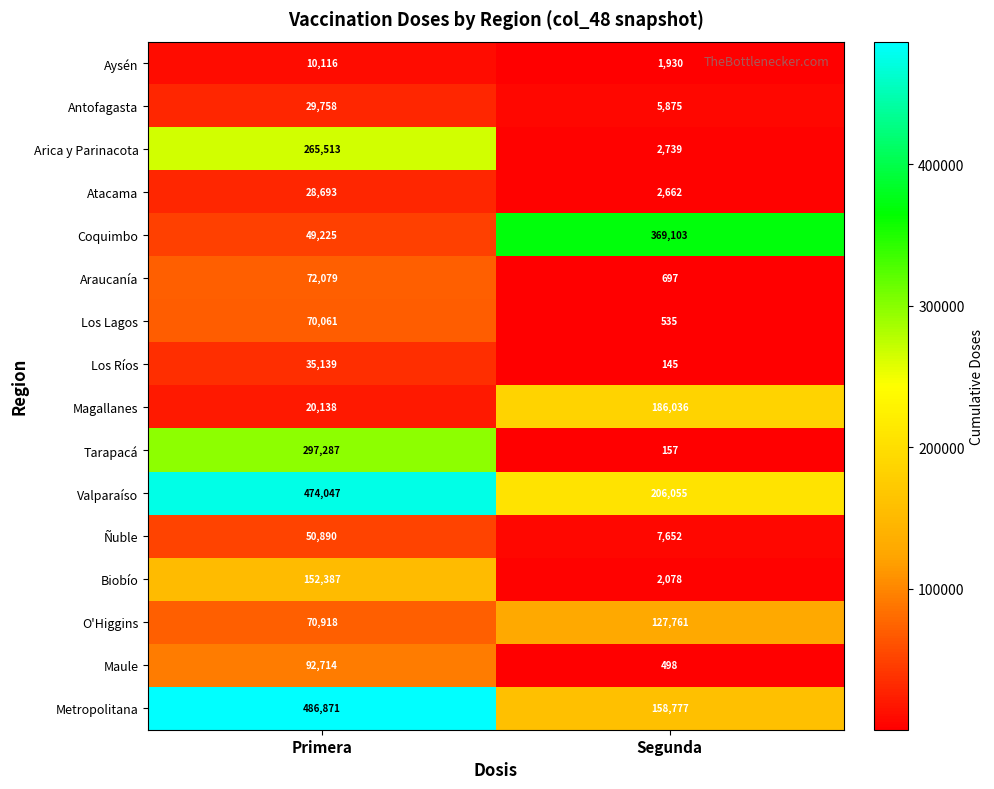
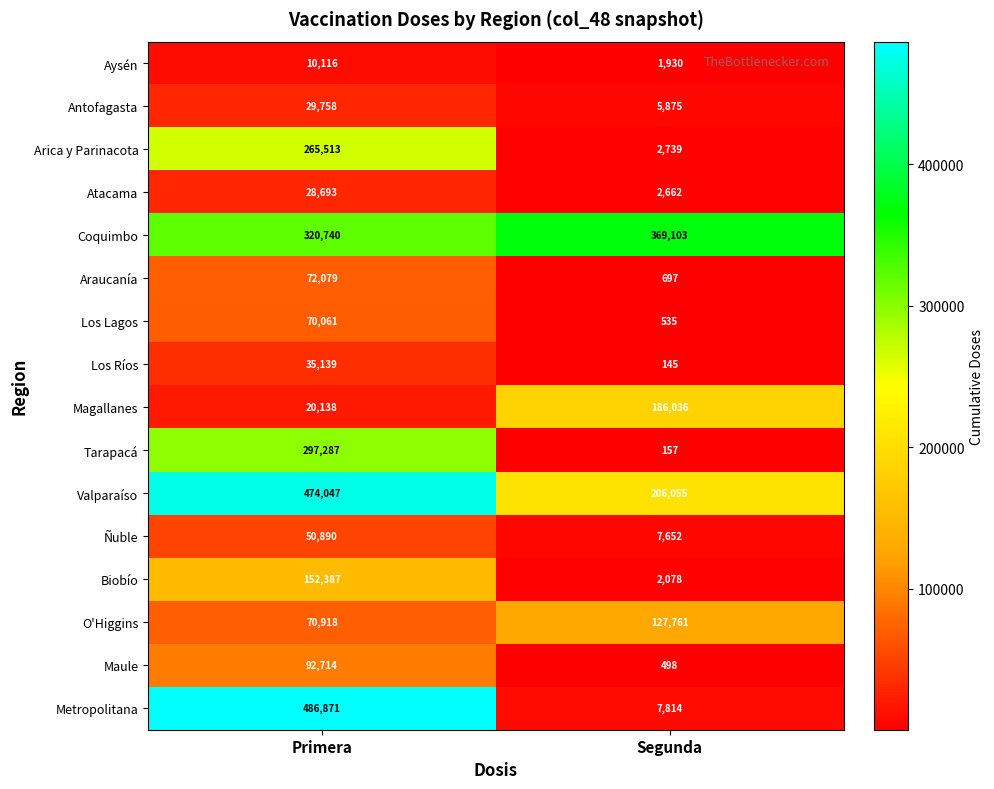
Coquimbo, Primera: 49,225 -> 320,740
Metropolitana, Segunda: 158,777 -> 7,814
